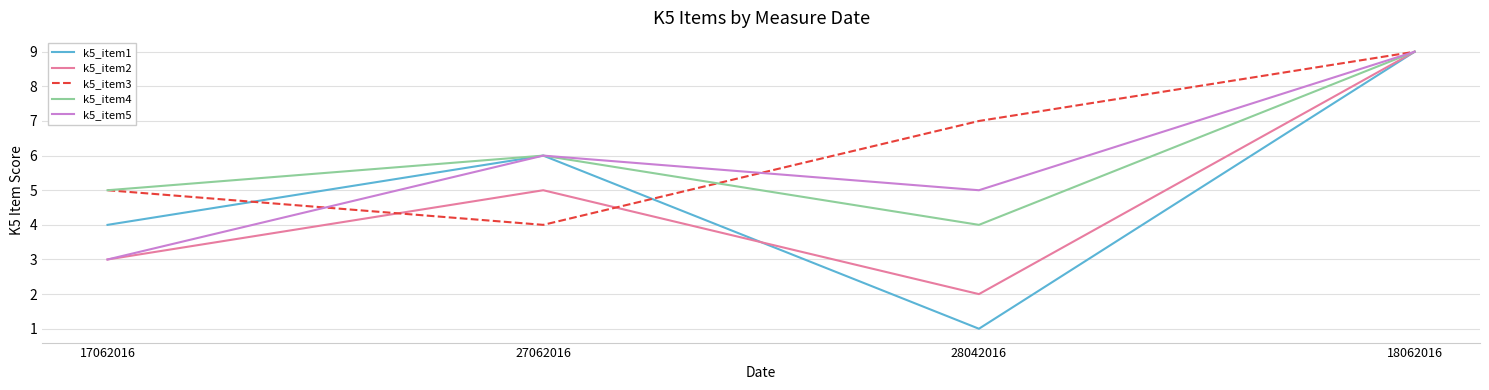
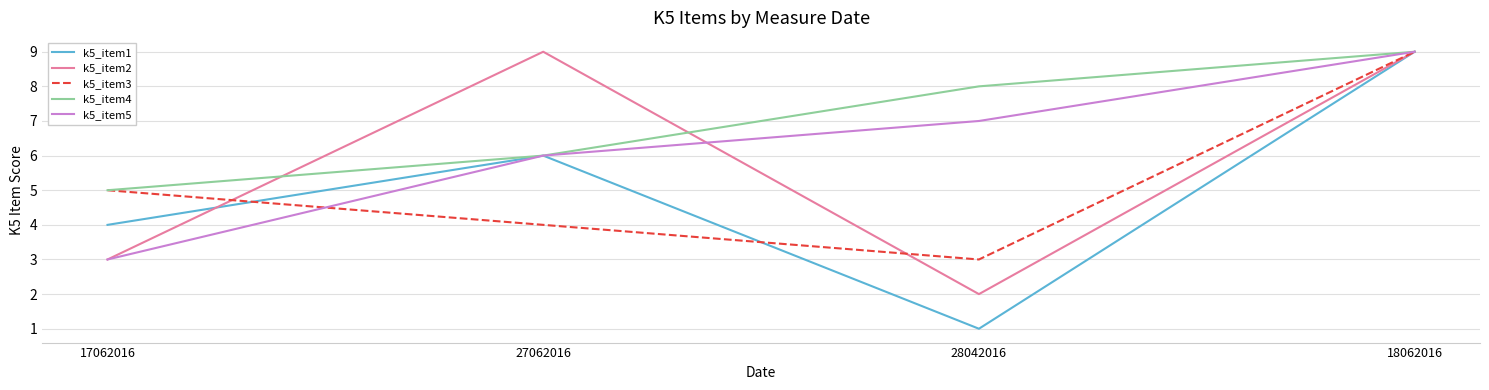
k5_item2, 27062016: 5 -> 9
k5_item3, 28042016: 7 -> 3
k5_item4, 28042016: 4 -> 8
k5_item5, 28042016: 5 -> 7
